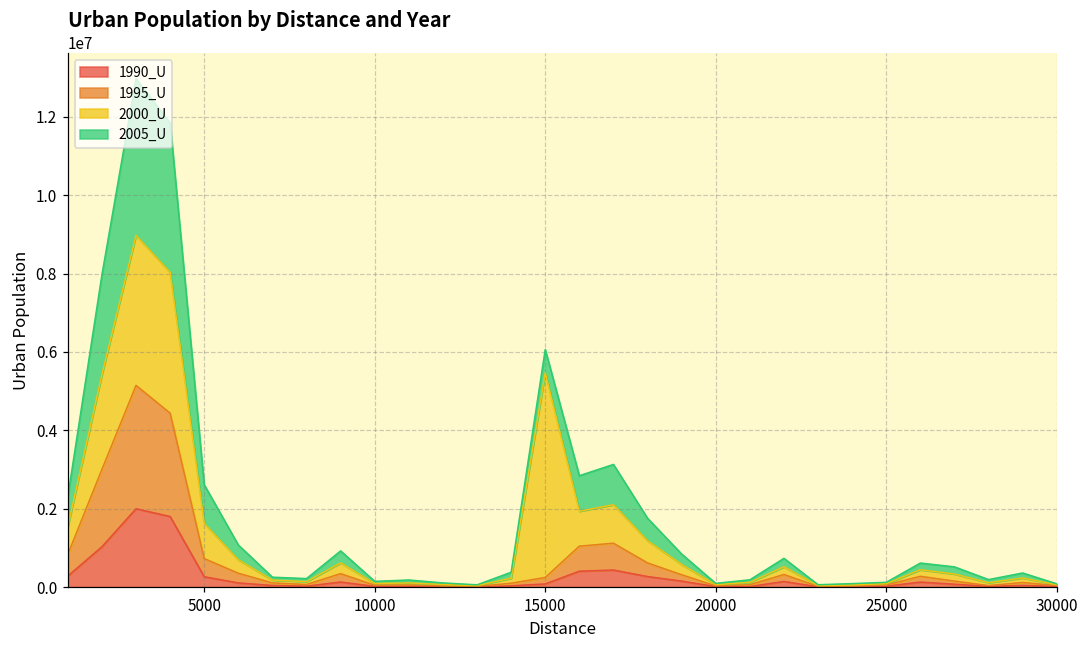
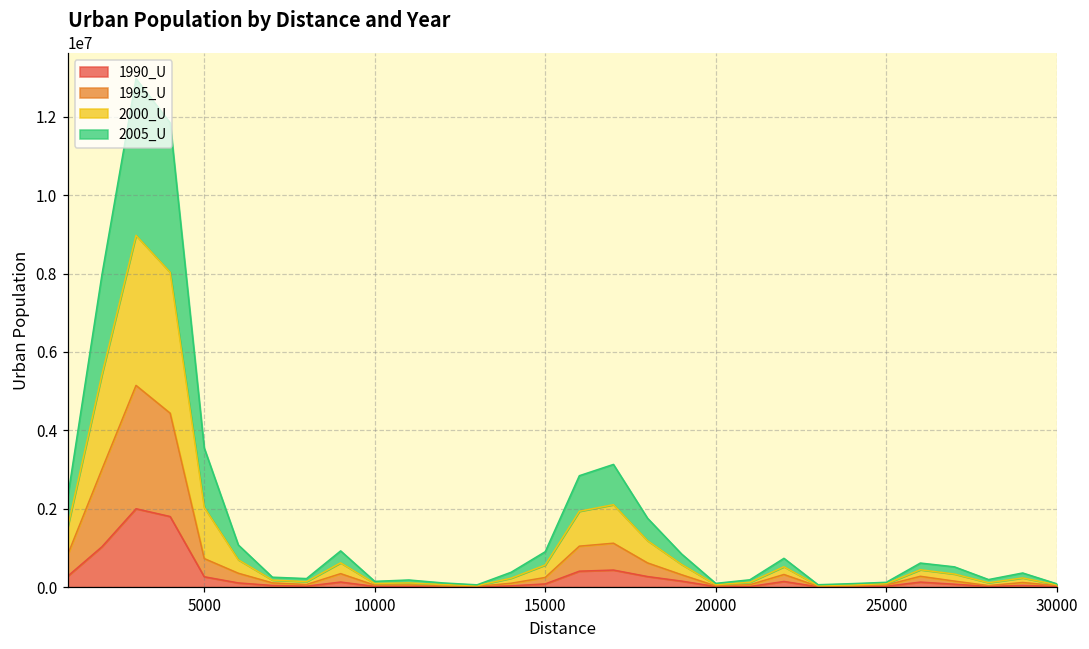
2000_U, 5000: 900000 -> 1300000
2005_U, 5000: 1000000 -> 1500000
2000_U, 15000: 5200000 -> 300000
2005_U, 15000: 600000 -> 300000
